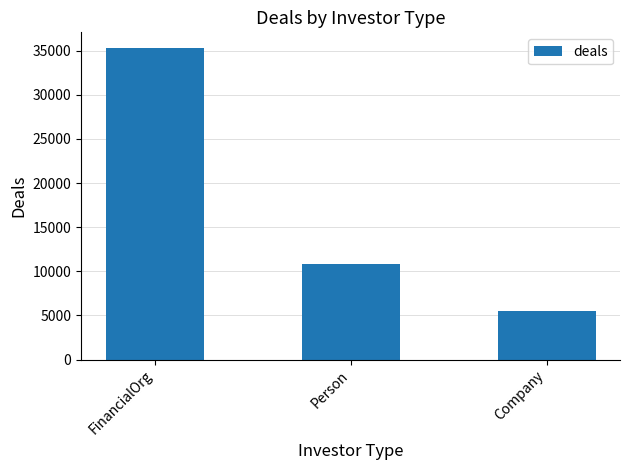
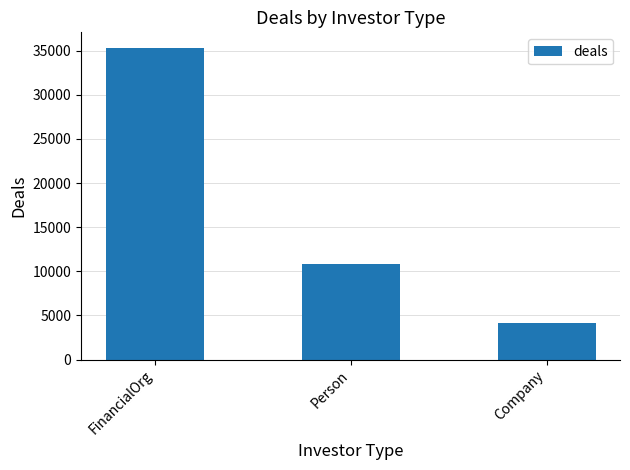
Company: 5000 -> 4000
